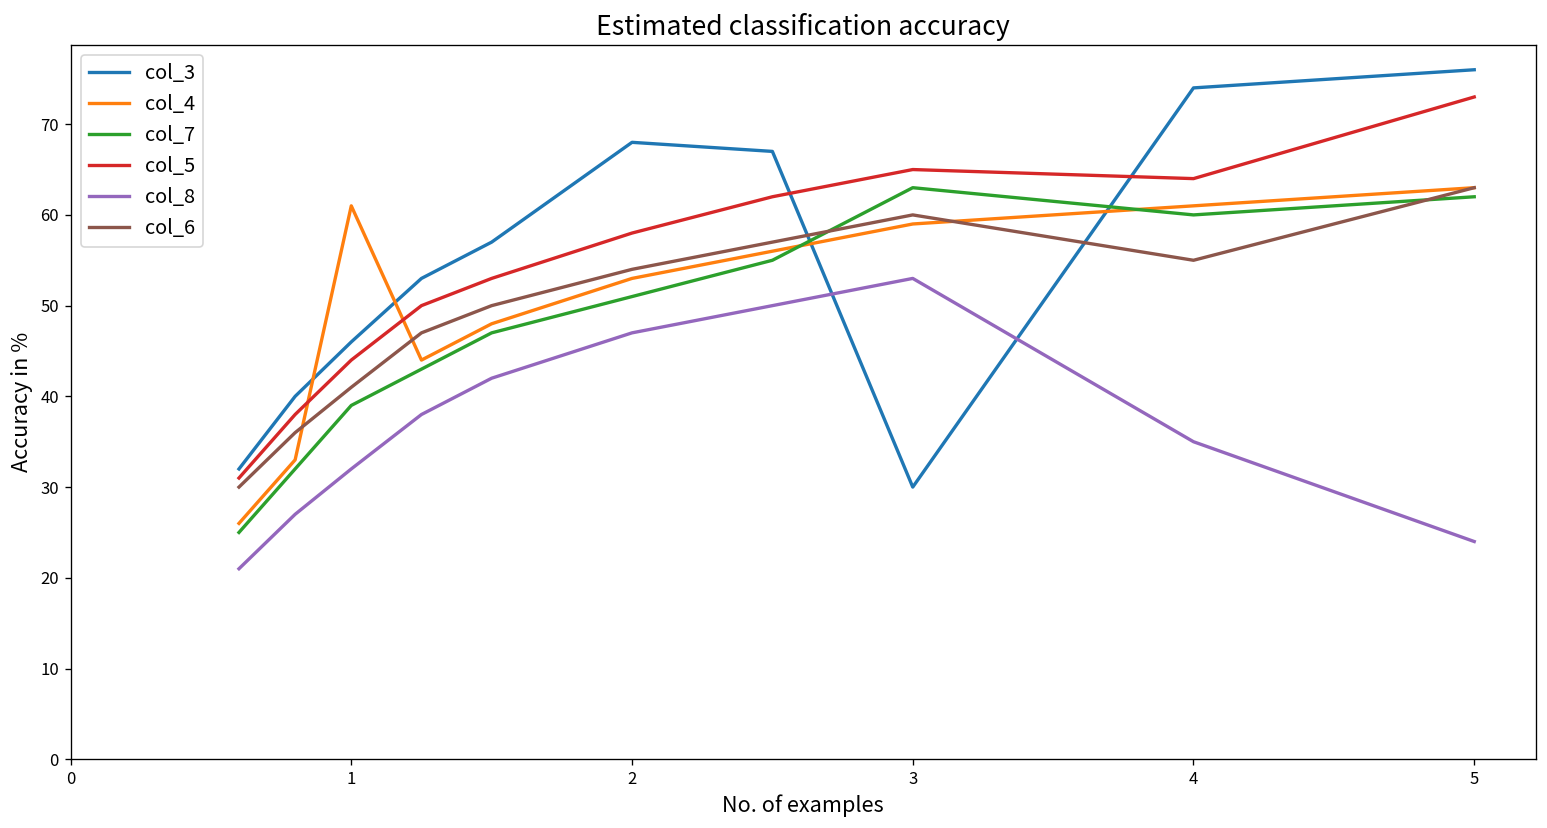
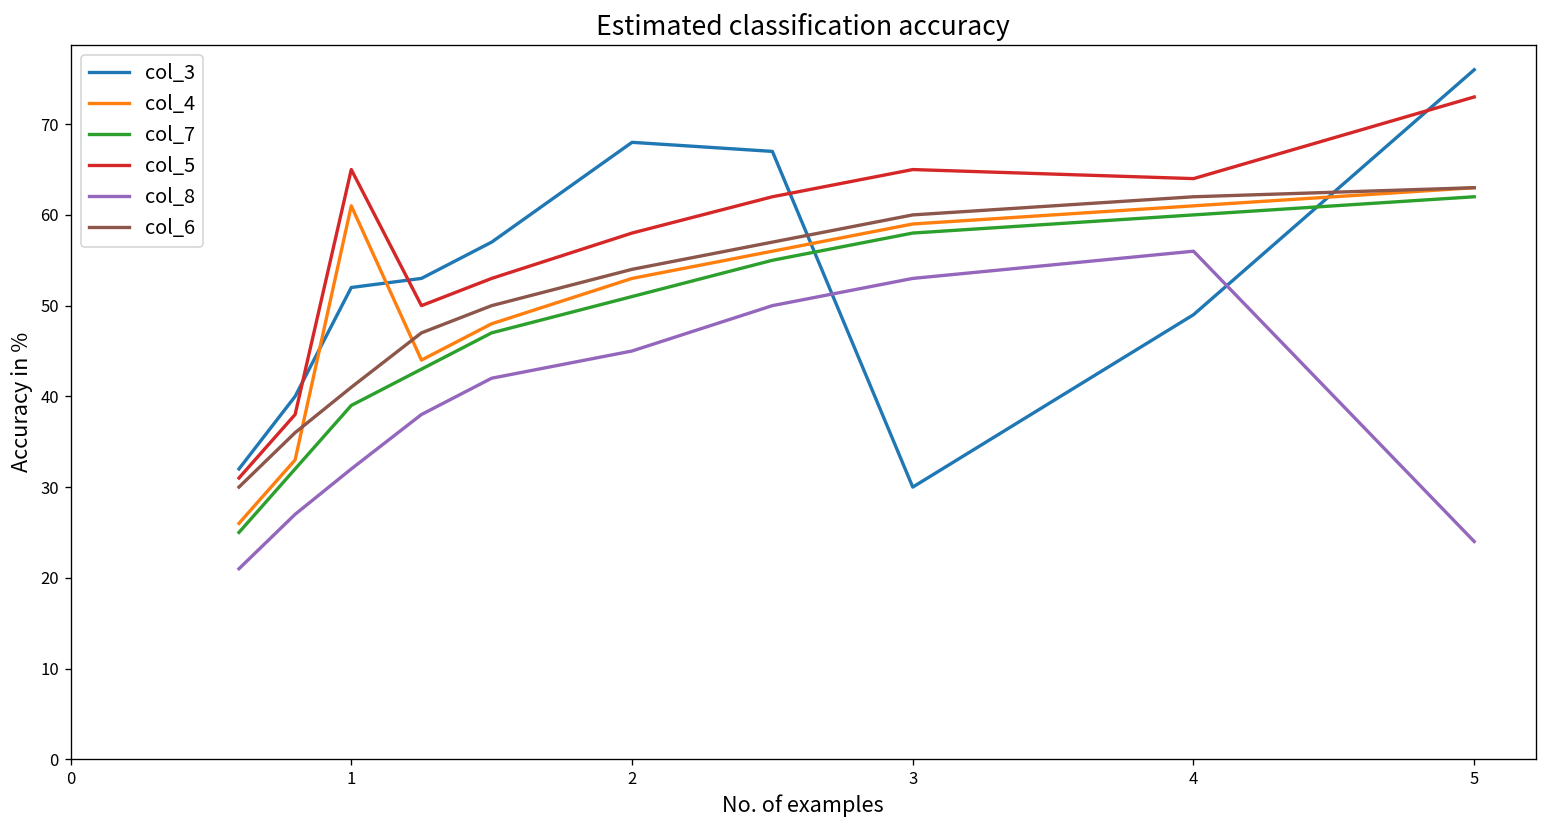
col_3, 1: 46 -> 52
col_5, 1: 44 -> 65
col_8, 2: 47 -> 45
col_7, 3: 63 -> 58
col_3, 4: 74 -> 49
col_8, 4: 35 -> 56
col_6, 4: 55 -> 62
